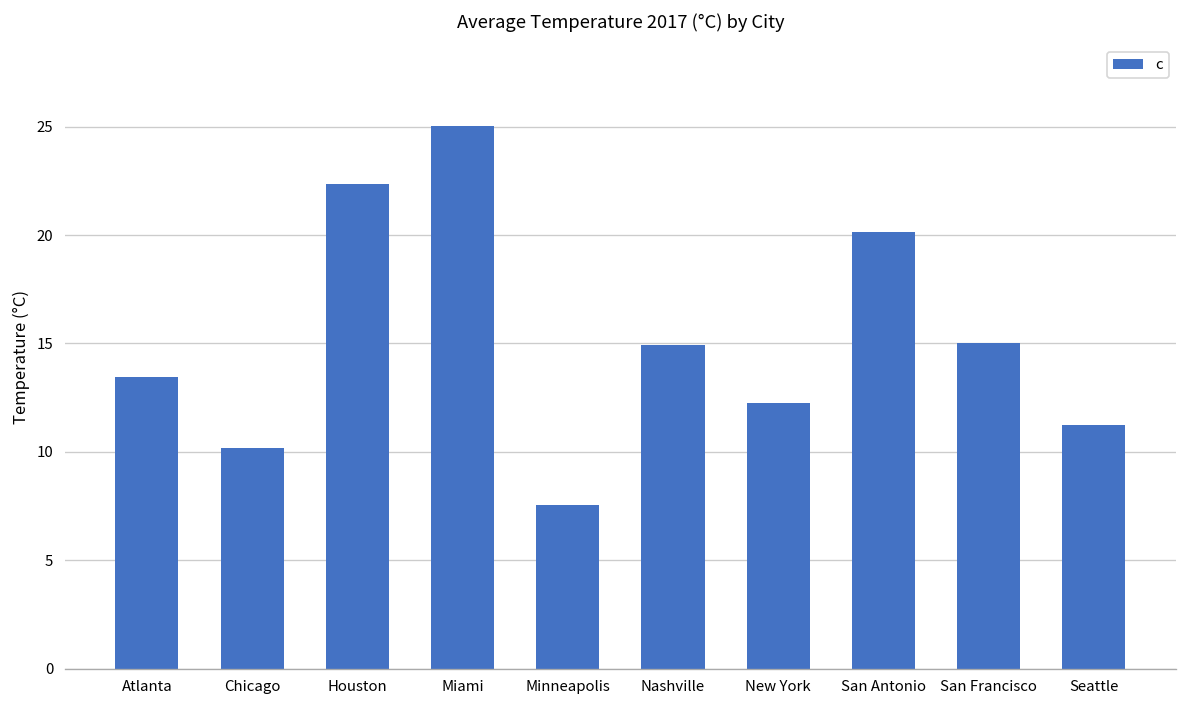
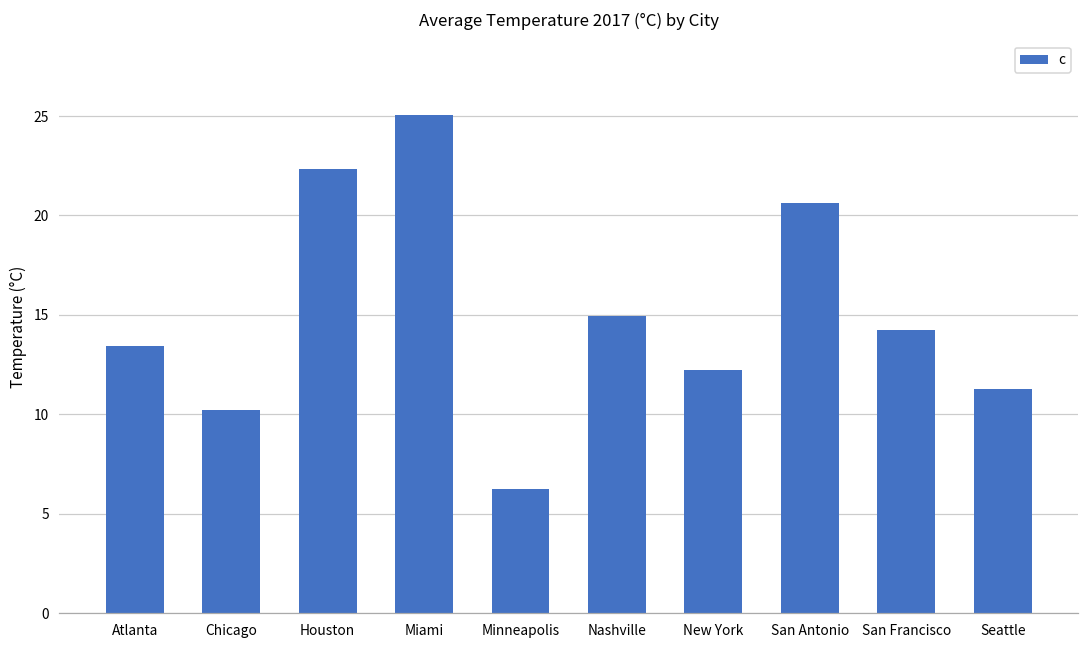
Minneapolis: 7.6 -> 6.2
San Antonio: 20.1 -> 20.6
San Francisco: 15.0 -> 14.2
